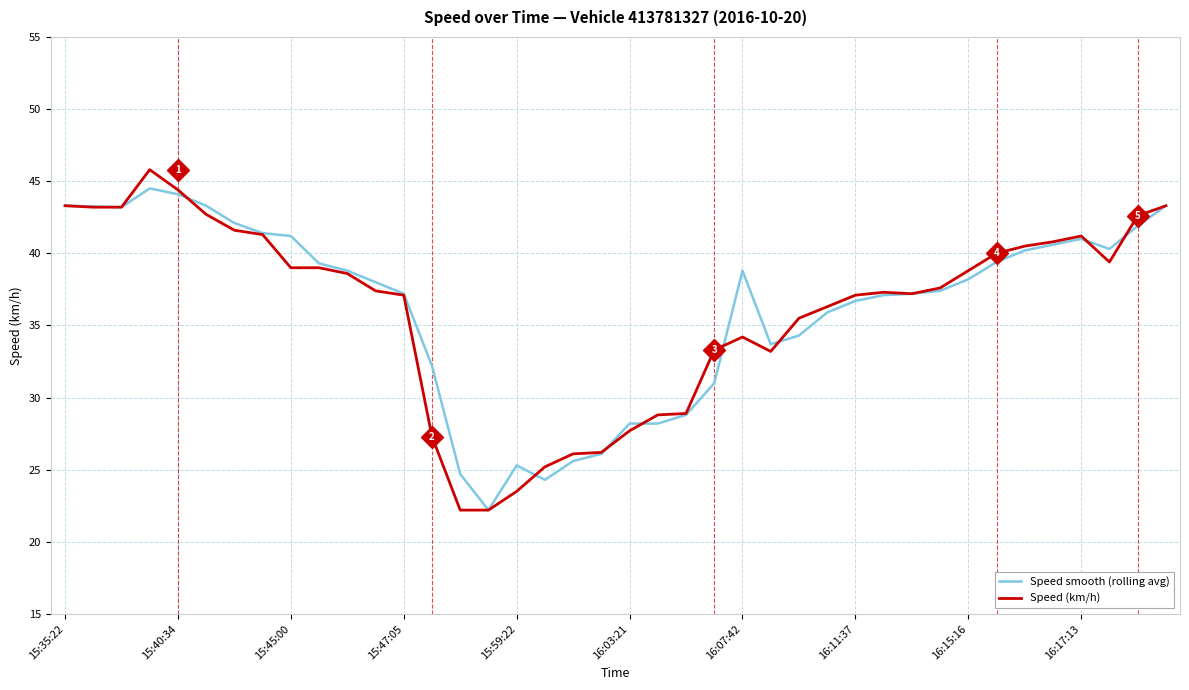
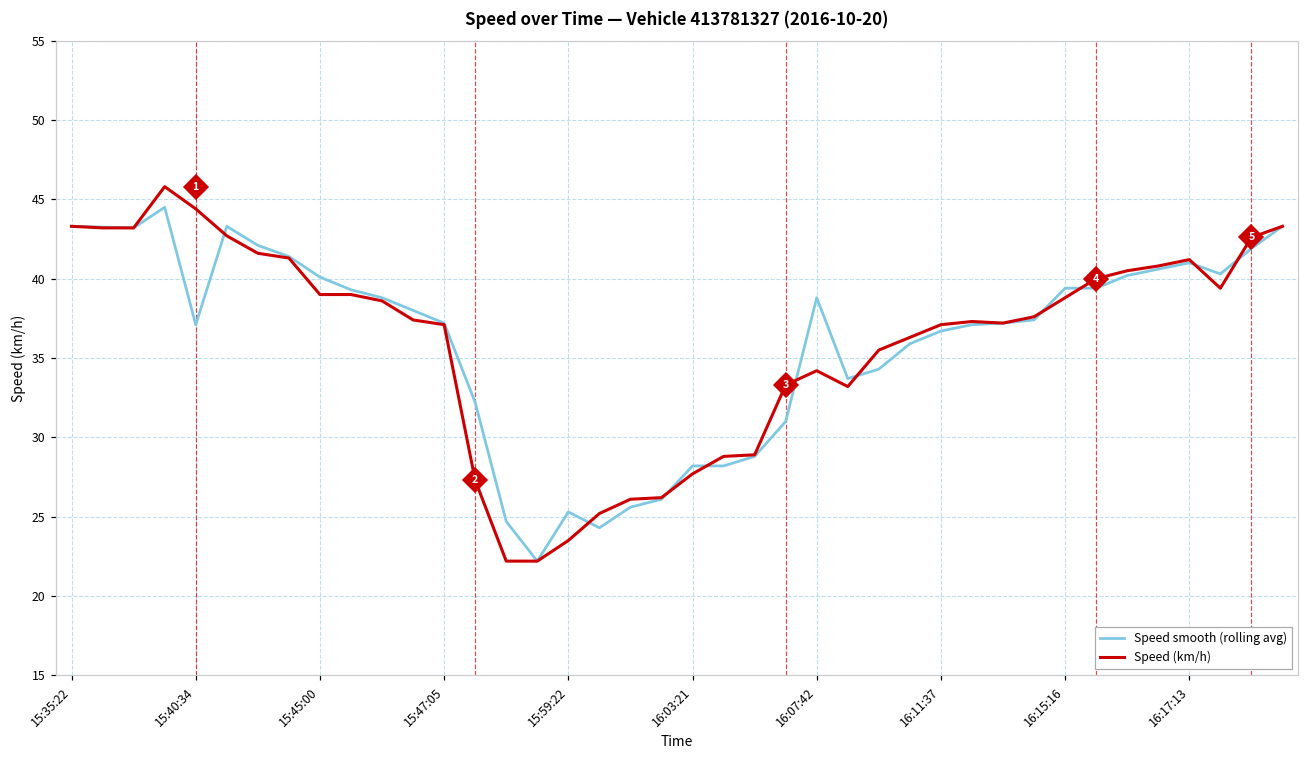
Speed smooth (rolling avg), 15:40:34: 44.1 -> 37.1
Speed smooth (rolling avg), 15:45:00: 41.2 -> 40.1
Speed smooth (rolling avg), 16:15:16: 38.2 -> 39.4
